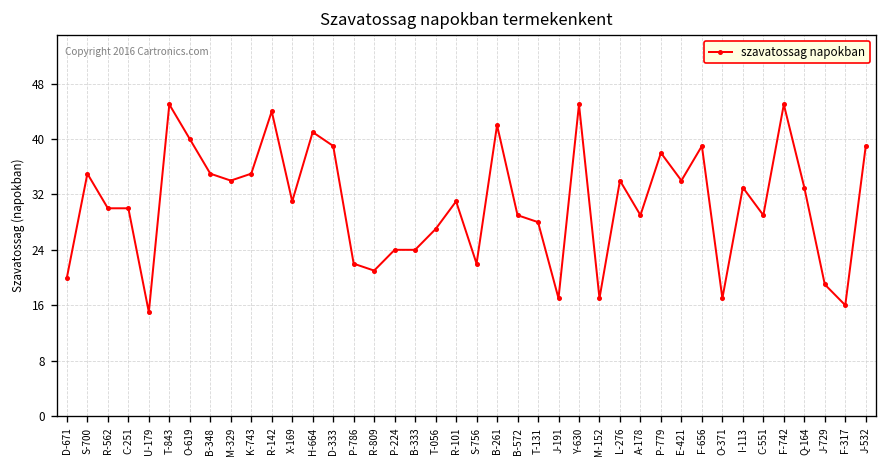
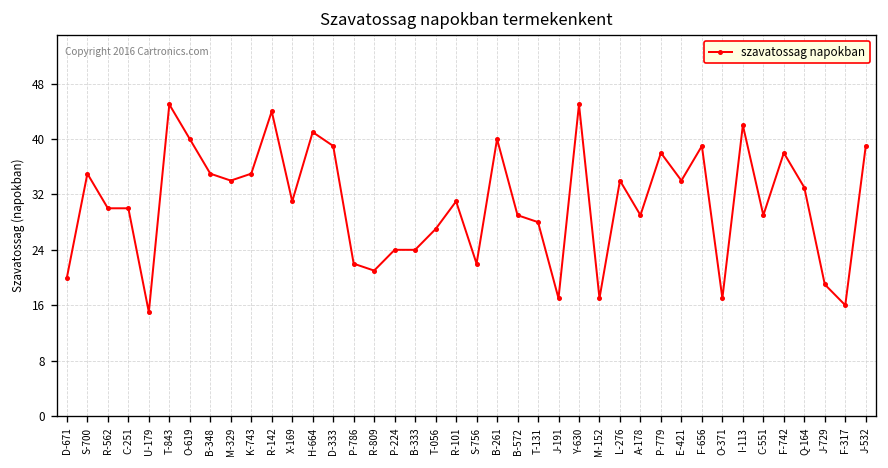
B-261: 42 -> 40
I-113: 33 -> 42
F-742: 45 -> 38
